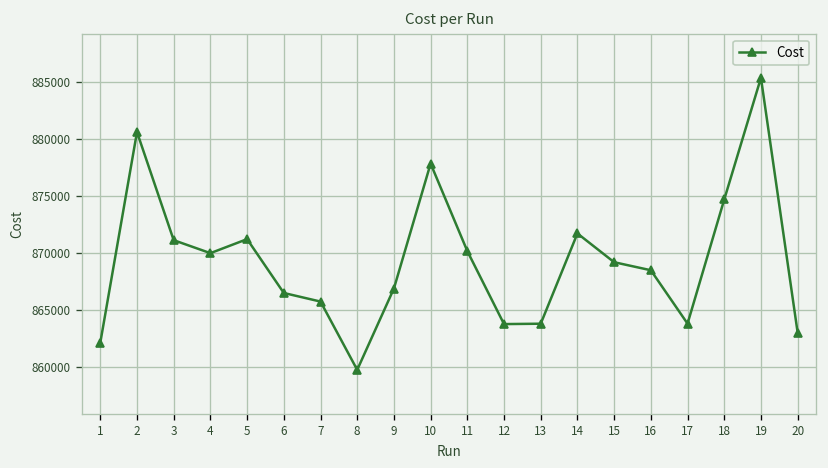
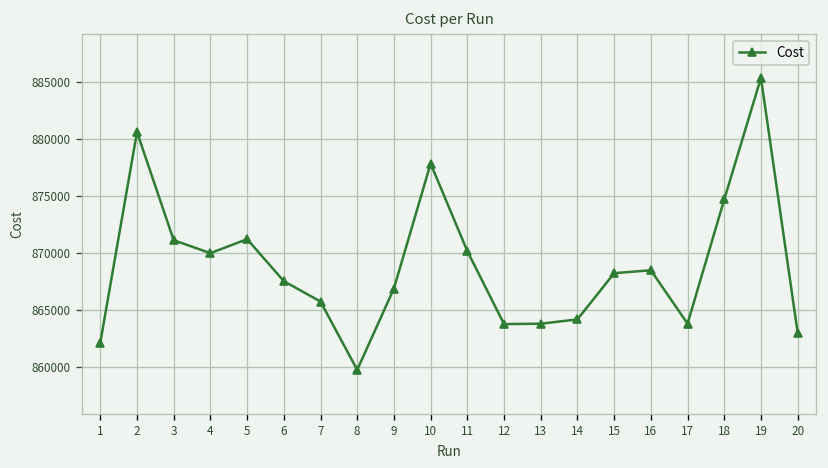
6: 866000 -> 868000
14: 872000 -> 864000
15: 869000 -> 868000
